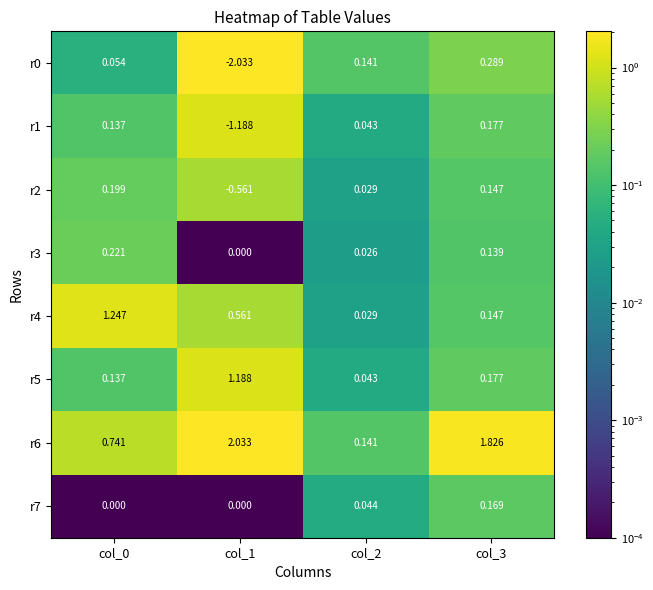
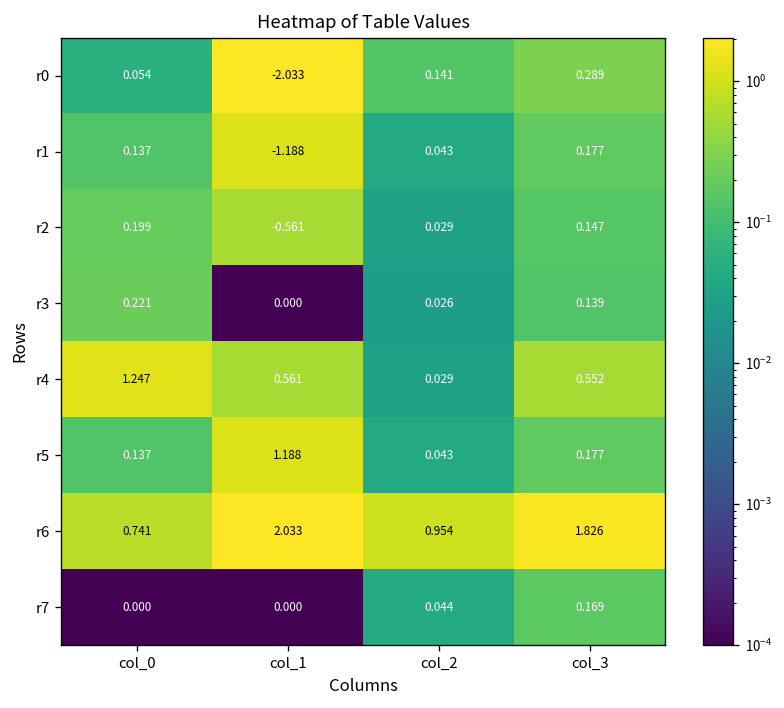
r4, col_3: 0.147 -> 0.552
r6, col_2: 0.141 -> 0.954
